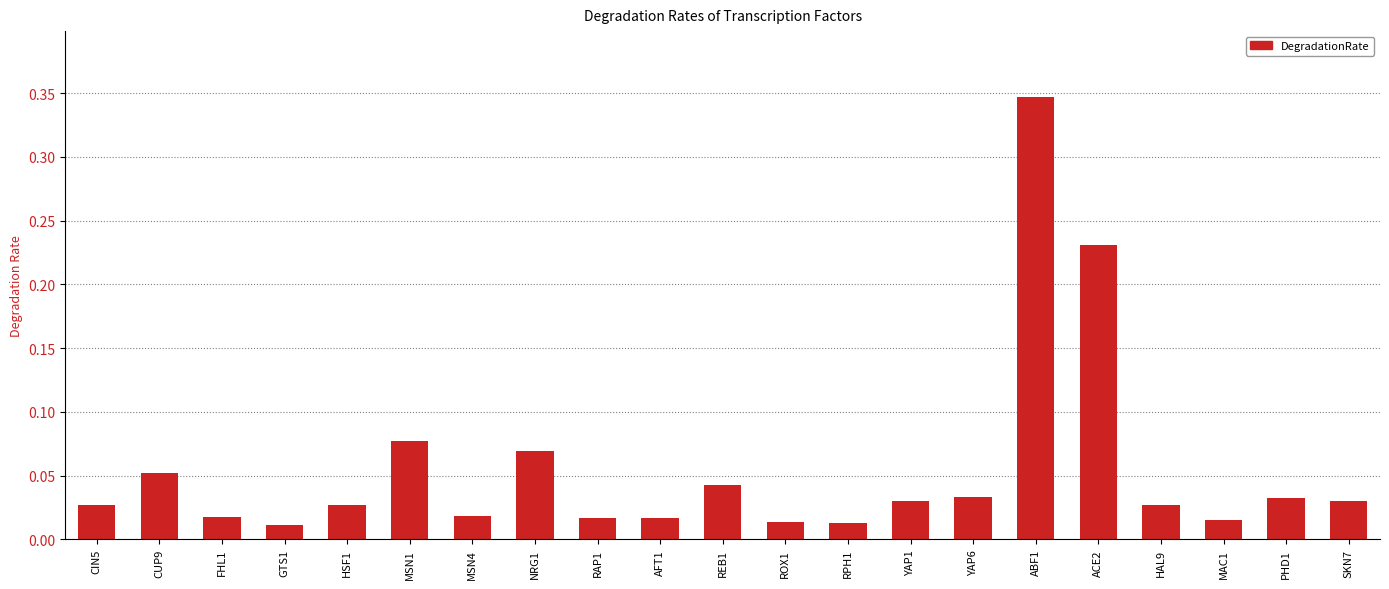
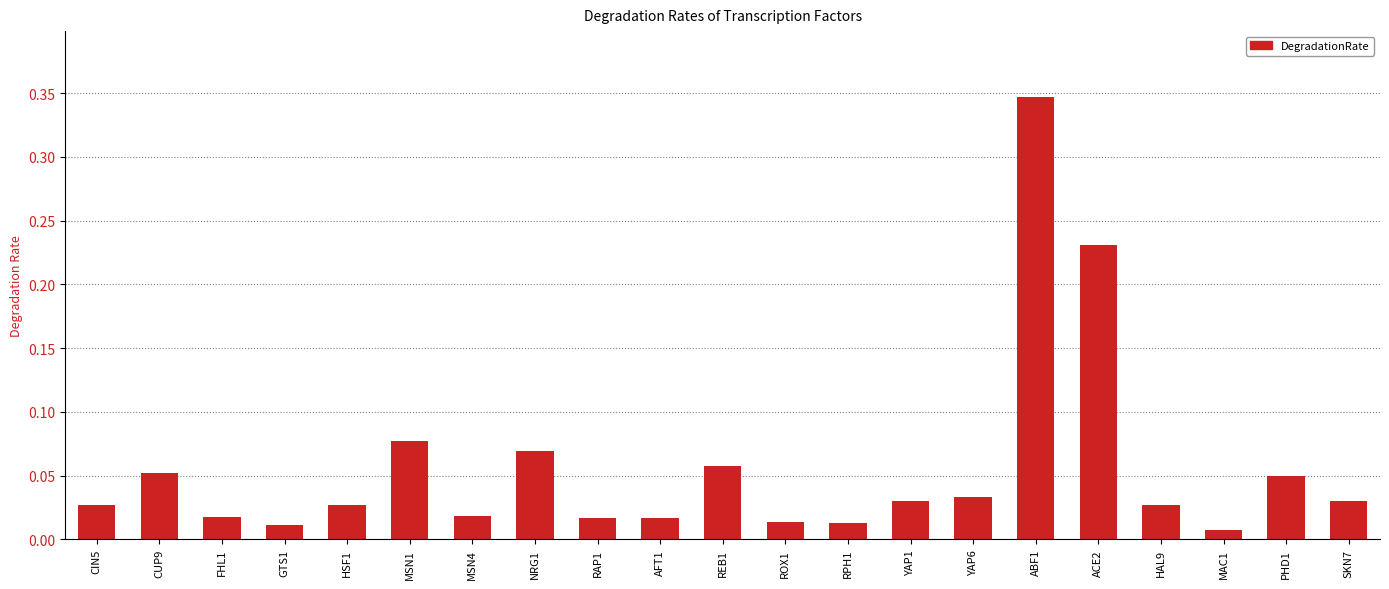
REB1: 0.043 -> 0.058
MAC1: 0.016 -> 0.007
PHD1: 0.032 -> 0.050
